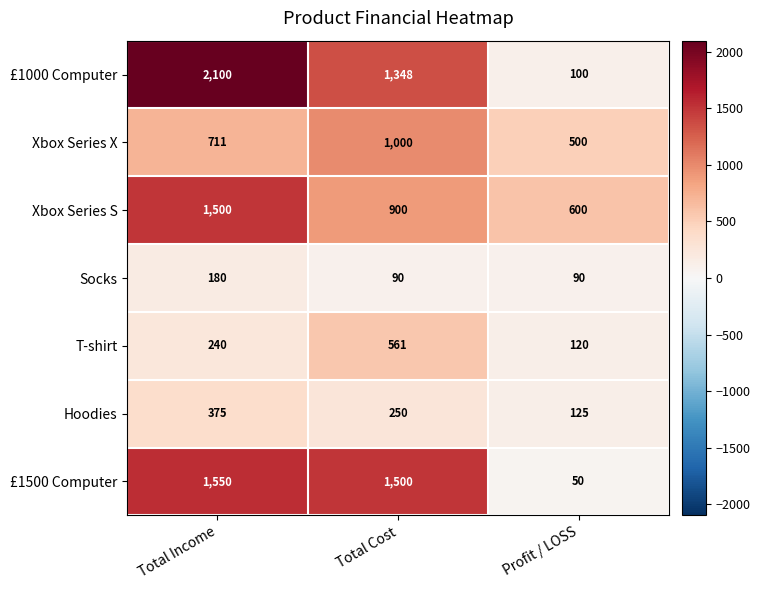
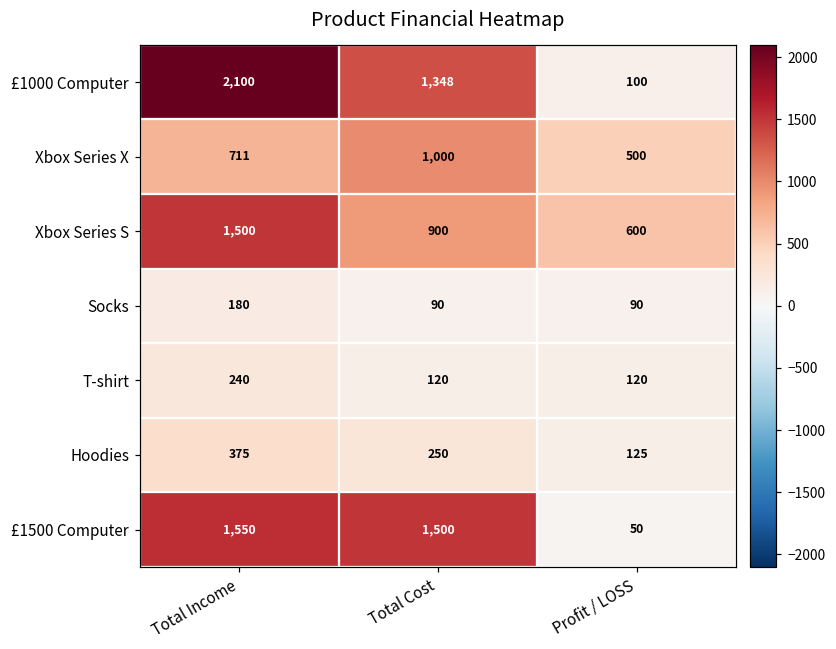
T-shirt, Total Cost: 561 -> 120
